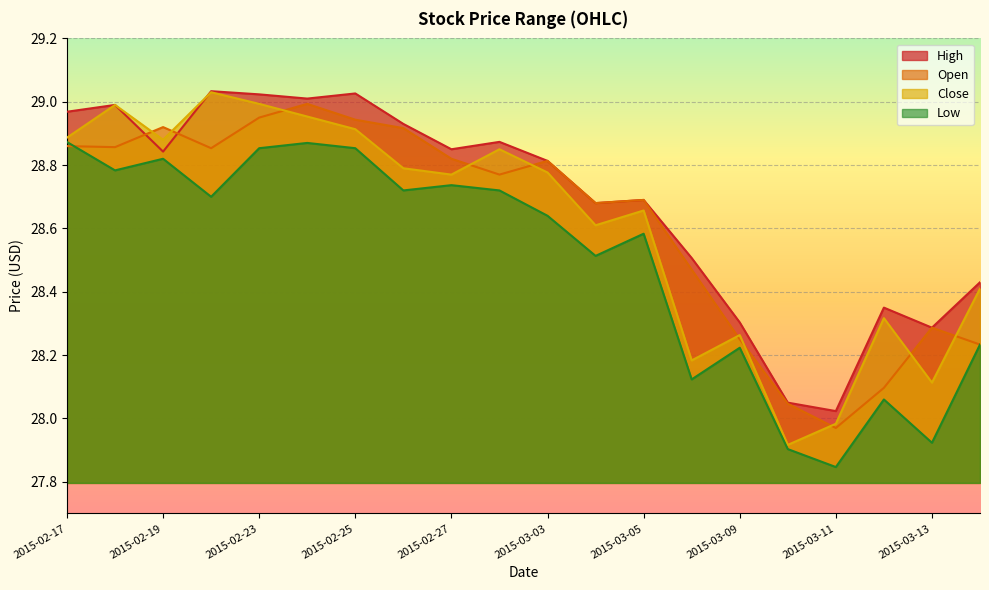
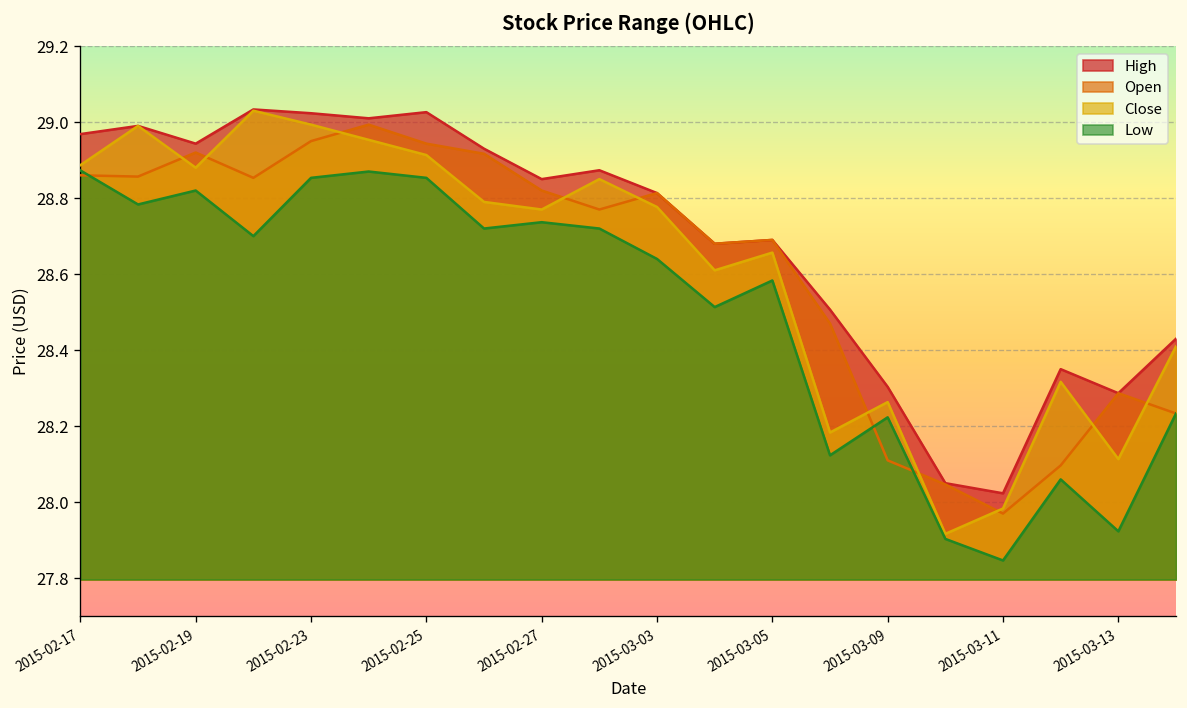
High, 2015-02-19: 28.84 -> 28.94
Open, 2015-03-09: 28.25 -> 28.11
